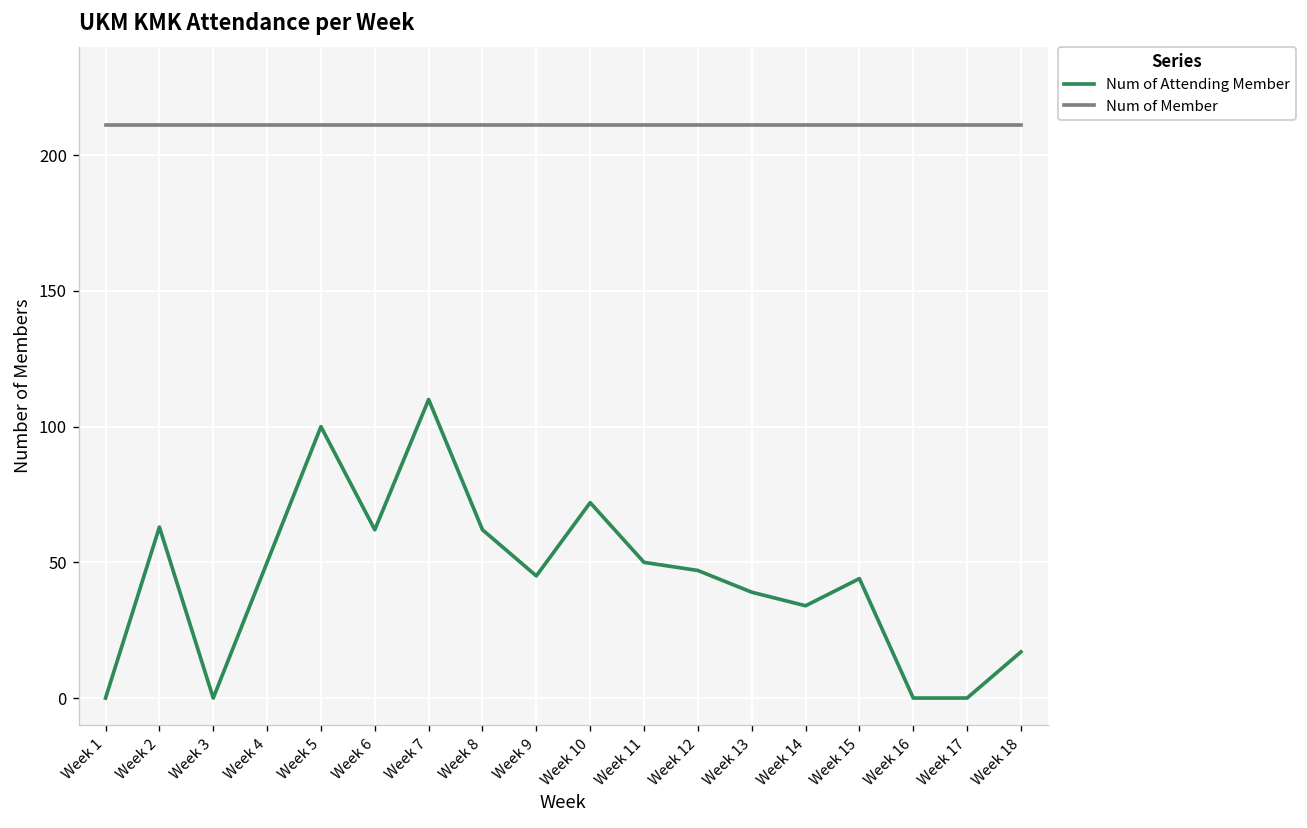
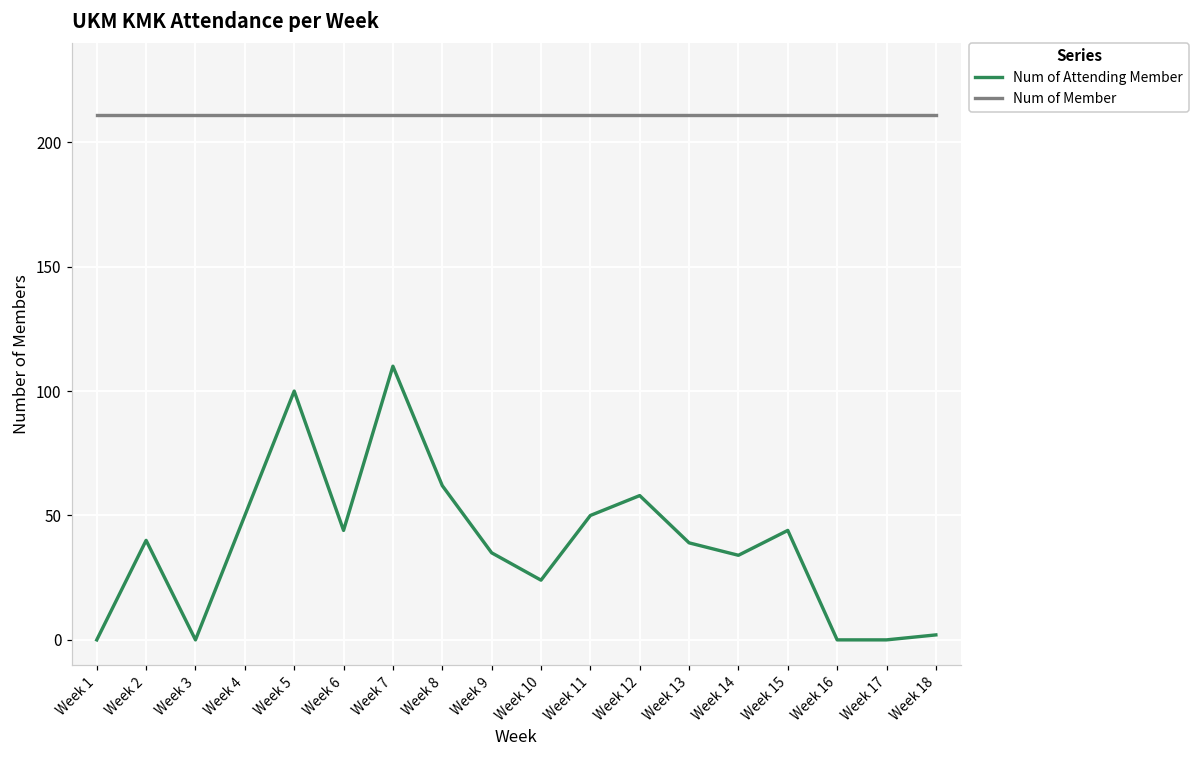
Num of Attending Member, Week 2: 63 -> 40
Num of Attending Member, Week 6: 62 -> 44
Num of Attending Member, Week 9: 45 -> 35
Num of Attending Member, Week 10: 72 -> 24
Num of Attending Member, Week 12: 47 -> 58
Num of Attending Member, Week 18: 17 -> 2
